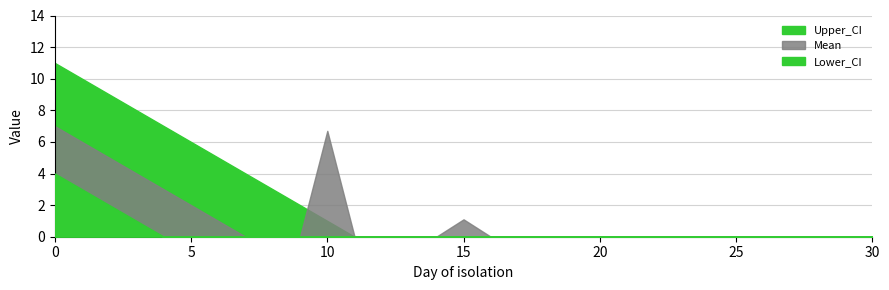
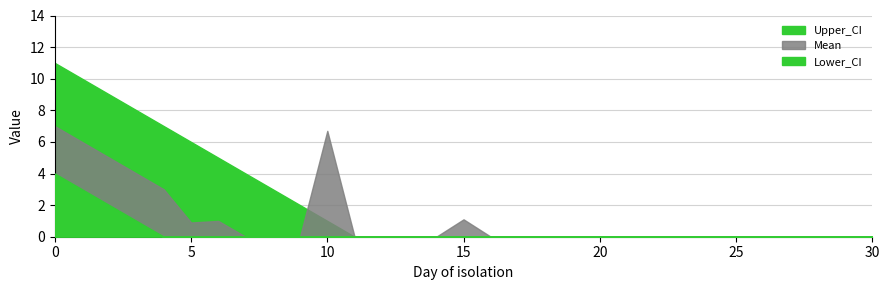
Mean, 5: 2.0 -> 0.9
